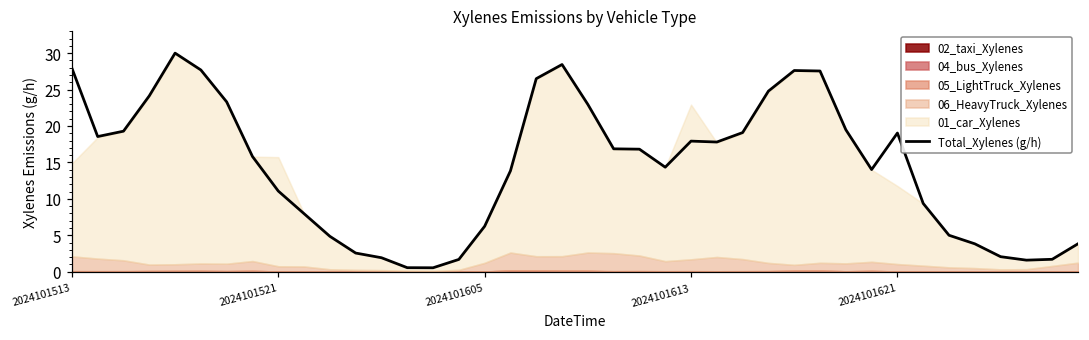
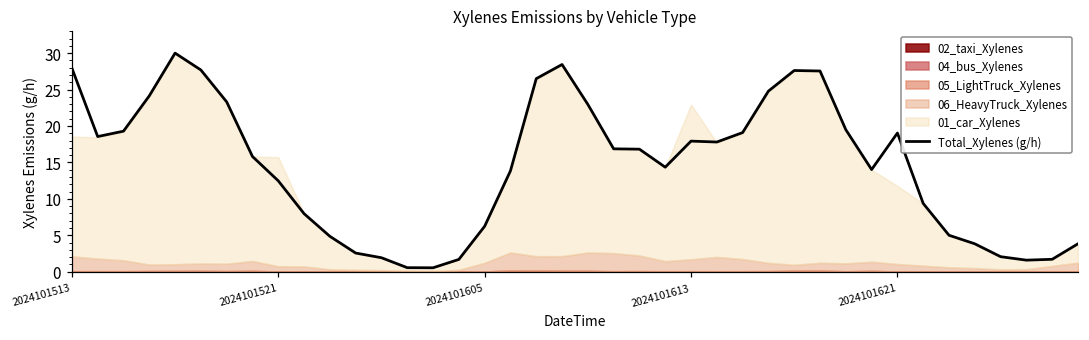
01_car_Xylenes, 2024101513: 13 -> 16
Total_Xylenes (g/h), 2024101521: 11 -> 12
